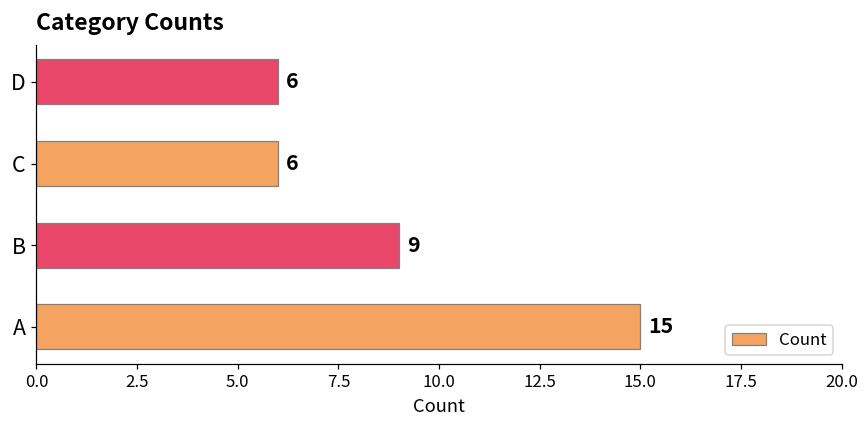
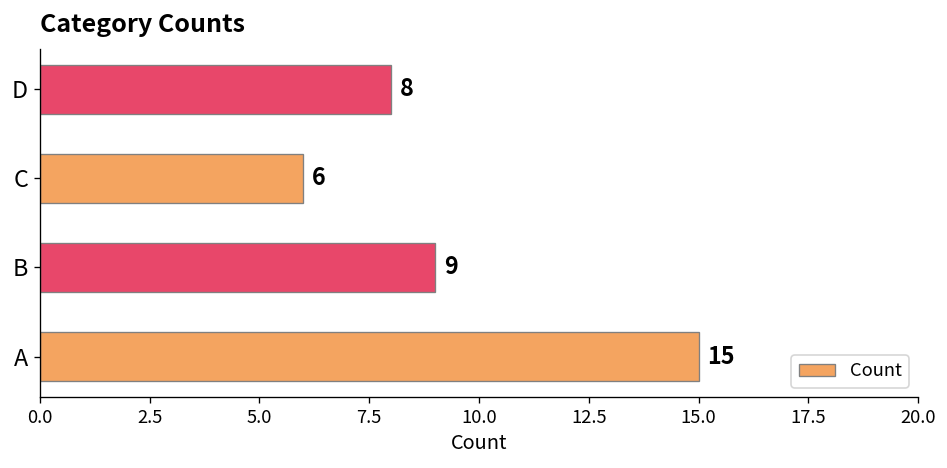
D: 6 -> 8
